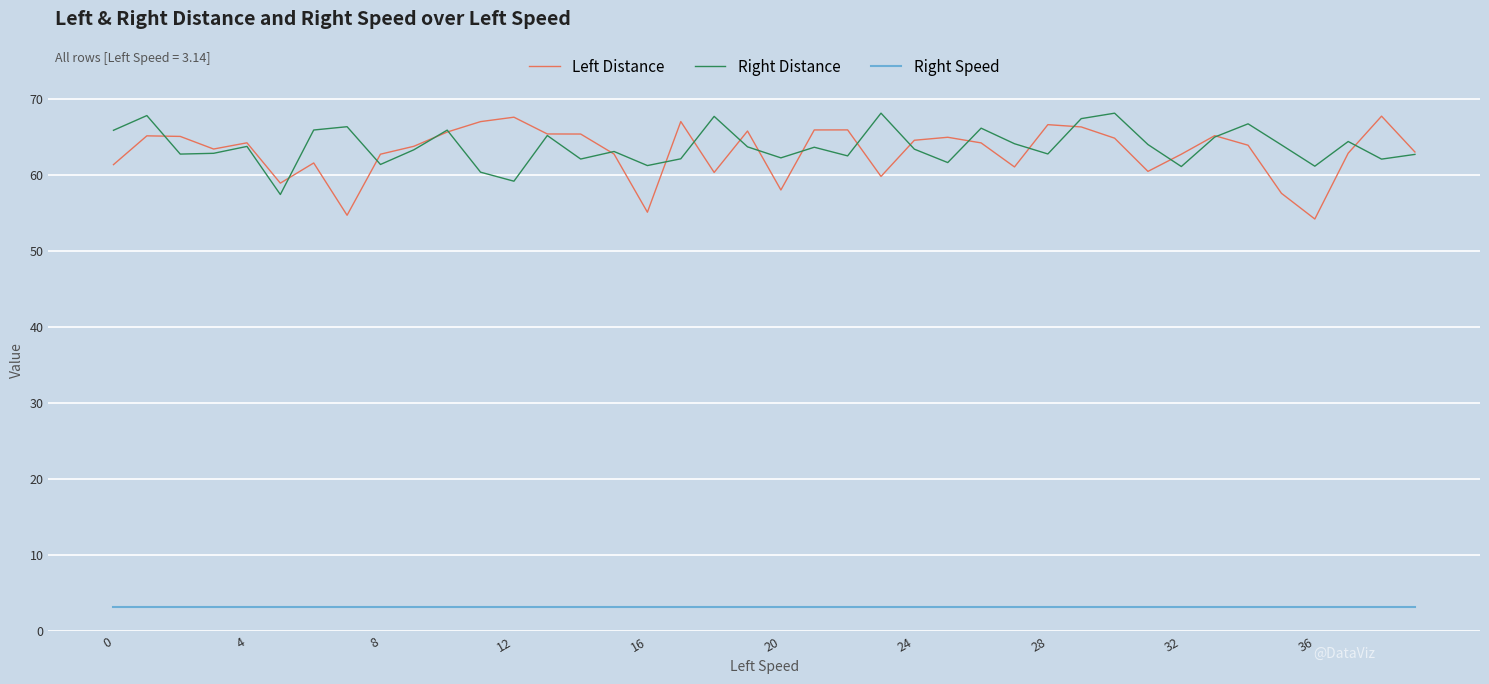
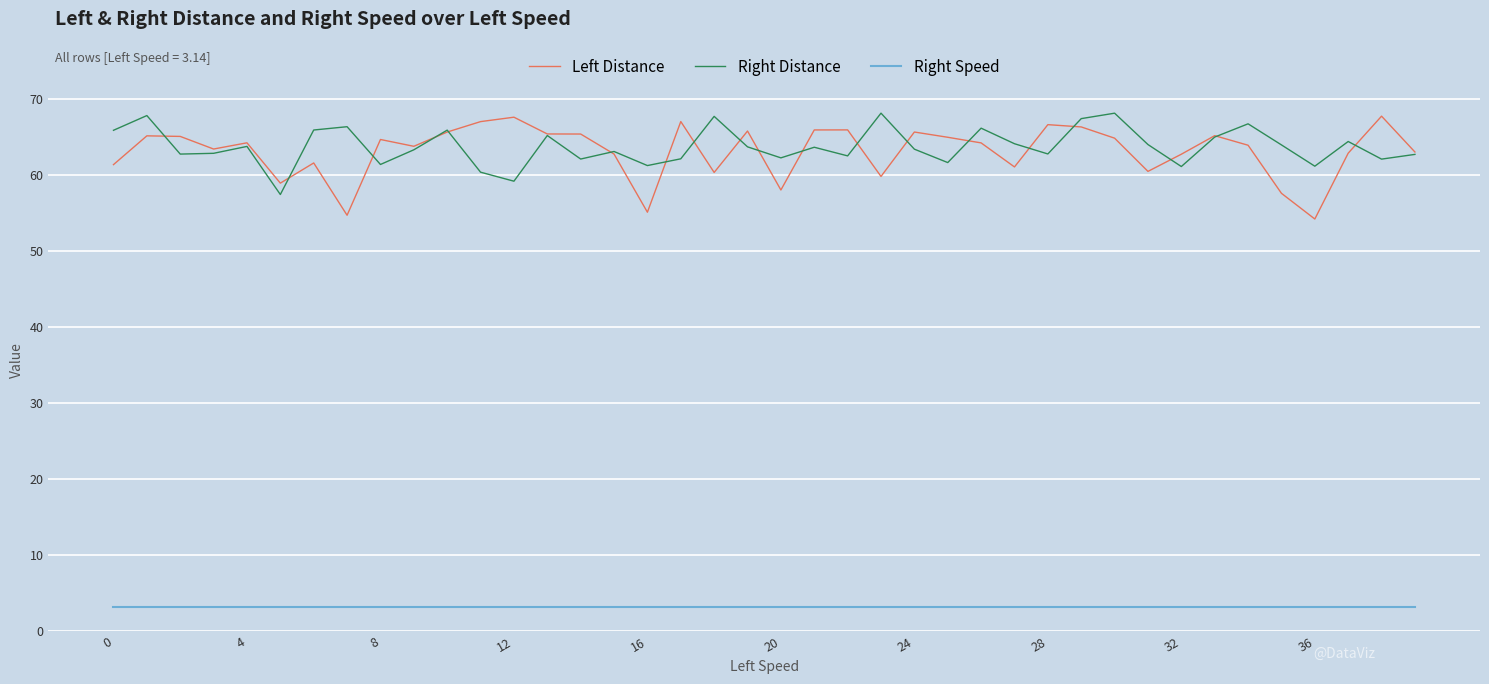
Left Distance, 8: 63 -> 65
Left Distance, 24: 65 -> 66
